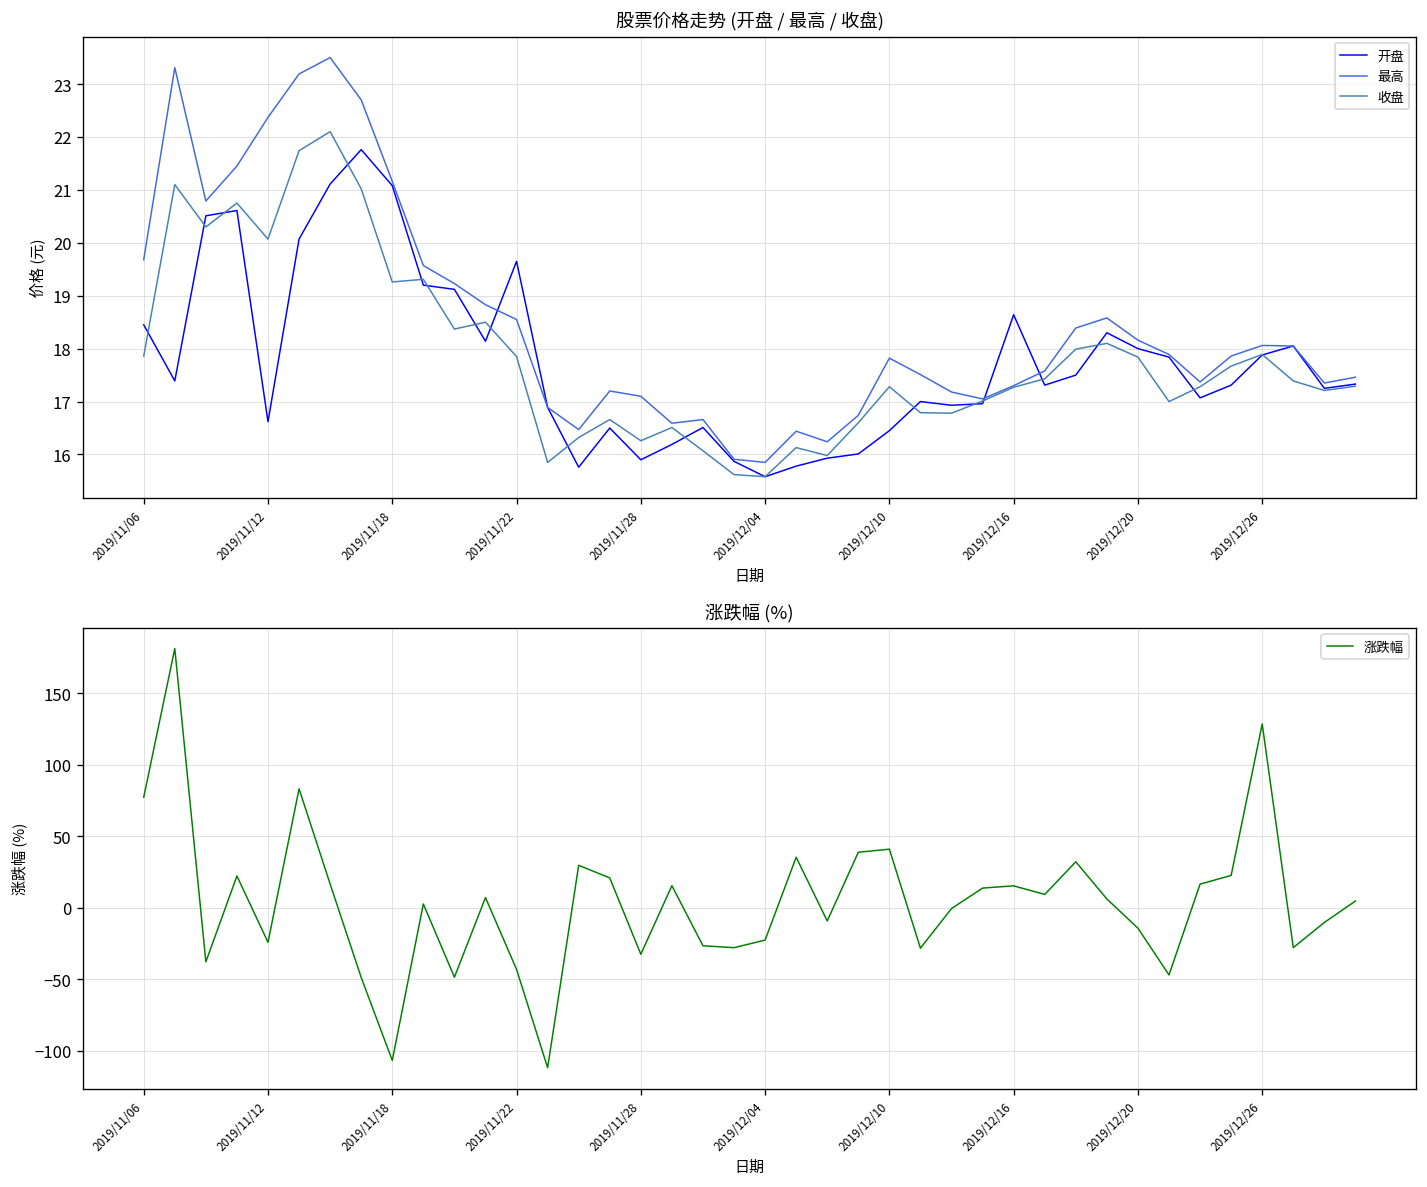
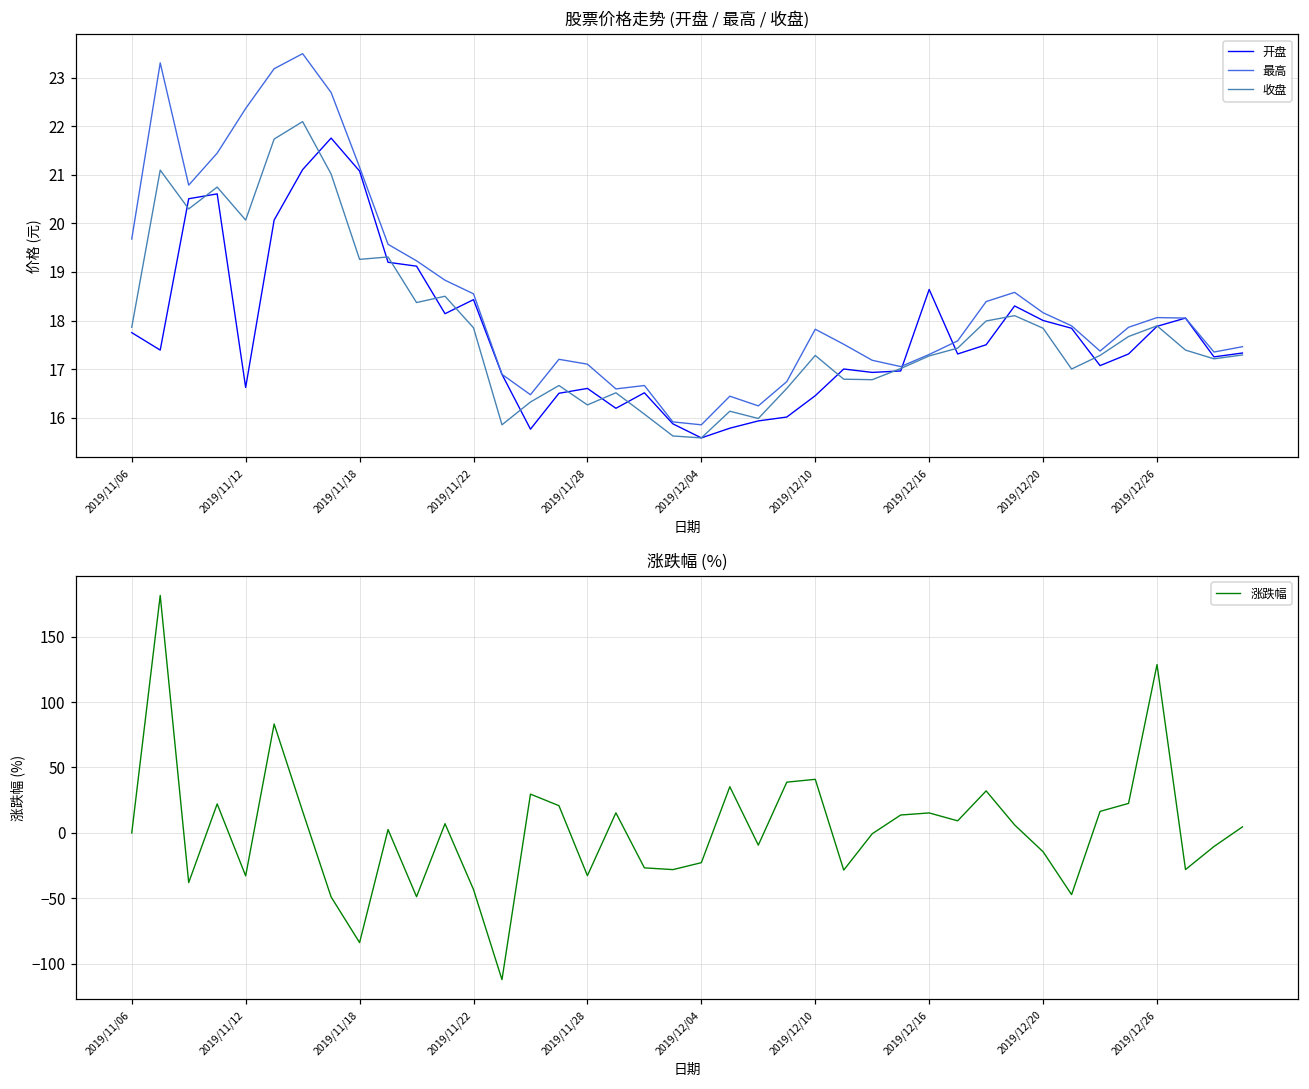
股票价格走势 (开盘 / 最高 / 收盘), 开盘, 2019/11/06: 18.5 -> 17.8
股票价格走势 (开盘 / 最高 / 收盘), 开盘, 2019/11/22: 19.7 -> 18.4
股票价格走势 (开盘 / 最高 / 收盘), 开盘, 2019/11/28: 15.9 -> 16.6
涨跌幅 (%), 2019/11/06: 77 -> 0
涨跌幅 (%), 2019/11/12: -24 -> -33
涨跌幅 (%), 2019/11/18: -107 -> -84
